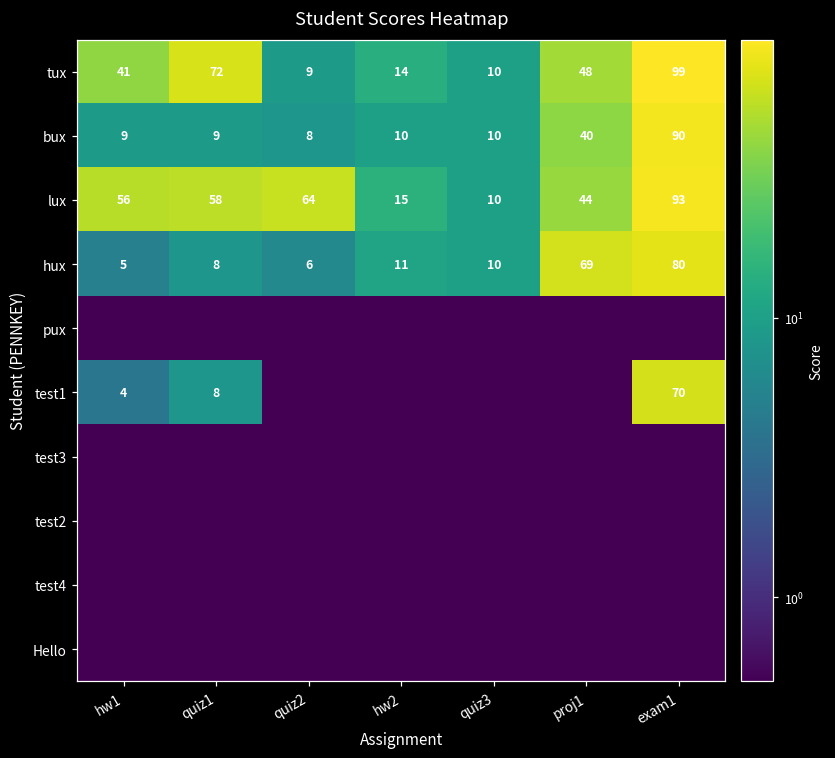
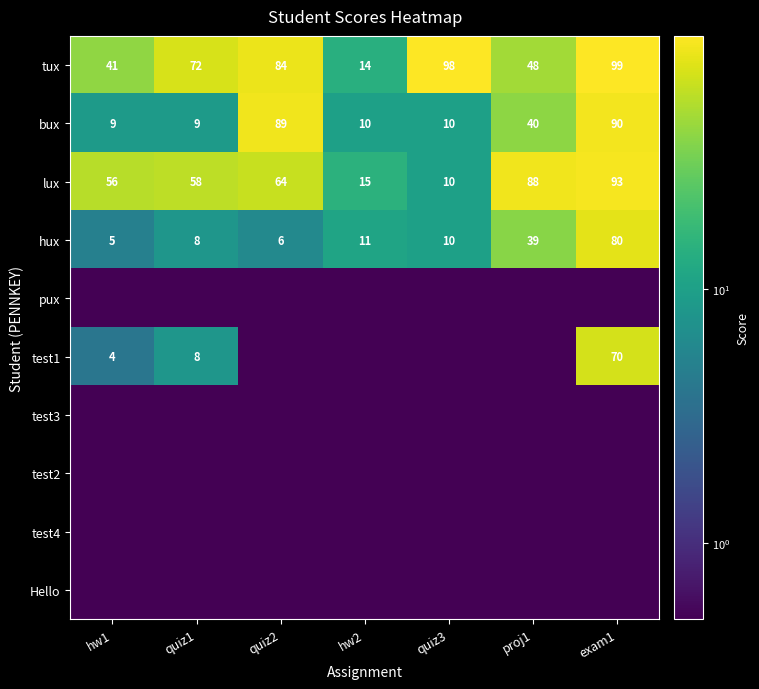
tux, quiz2: 9 -> 84
tux, quiz3: 10 -> 98
bux, quiz2: 8 -> 89
lux, proj1: 44 -> 88
hux, proj1: 69 -> 39
